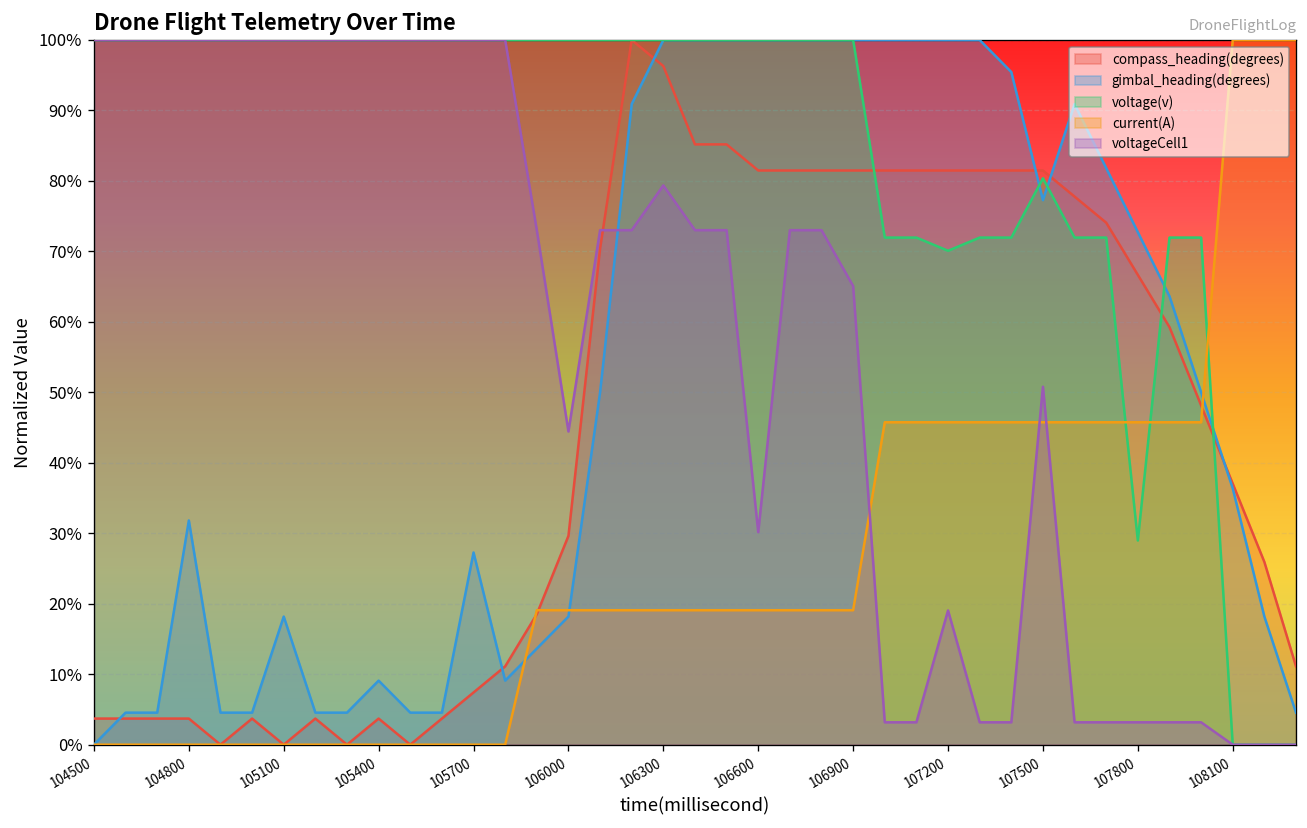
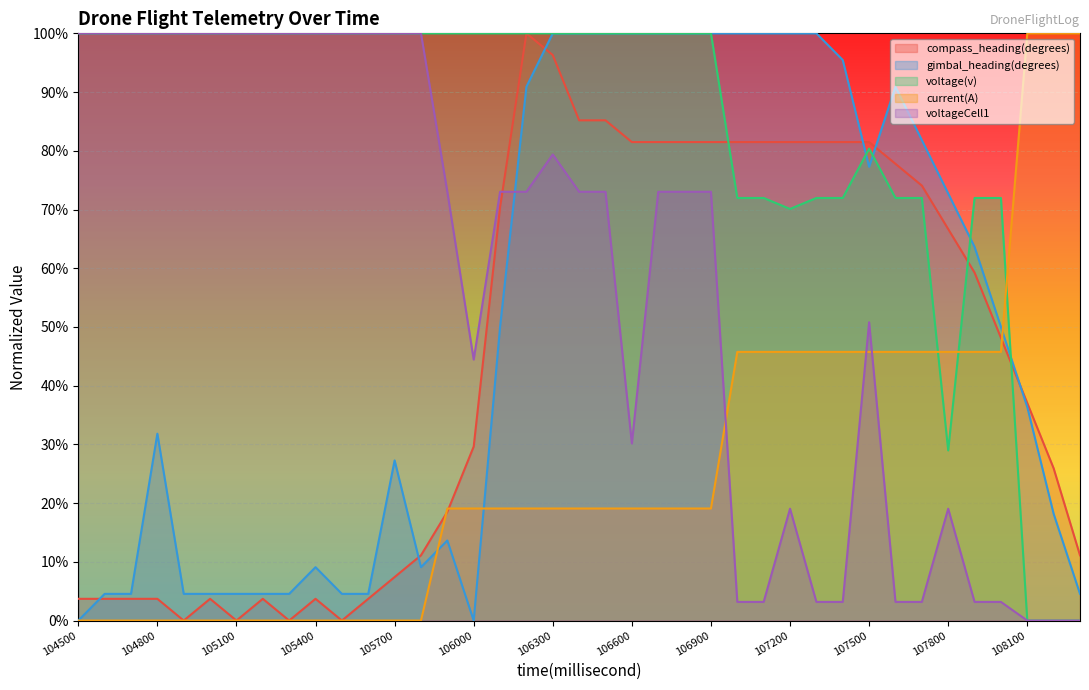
gimbal_heading(degrees), 105100: 18% -> 5%
gimbal_heading(degrees), 106000: 18% -> 0%
voltageCell1, 106900: 65% -> 73%
voltageCell1, 107800: 3% -> 19%
